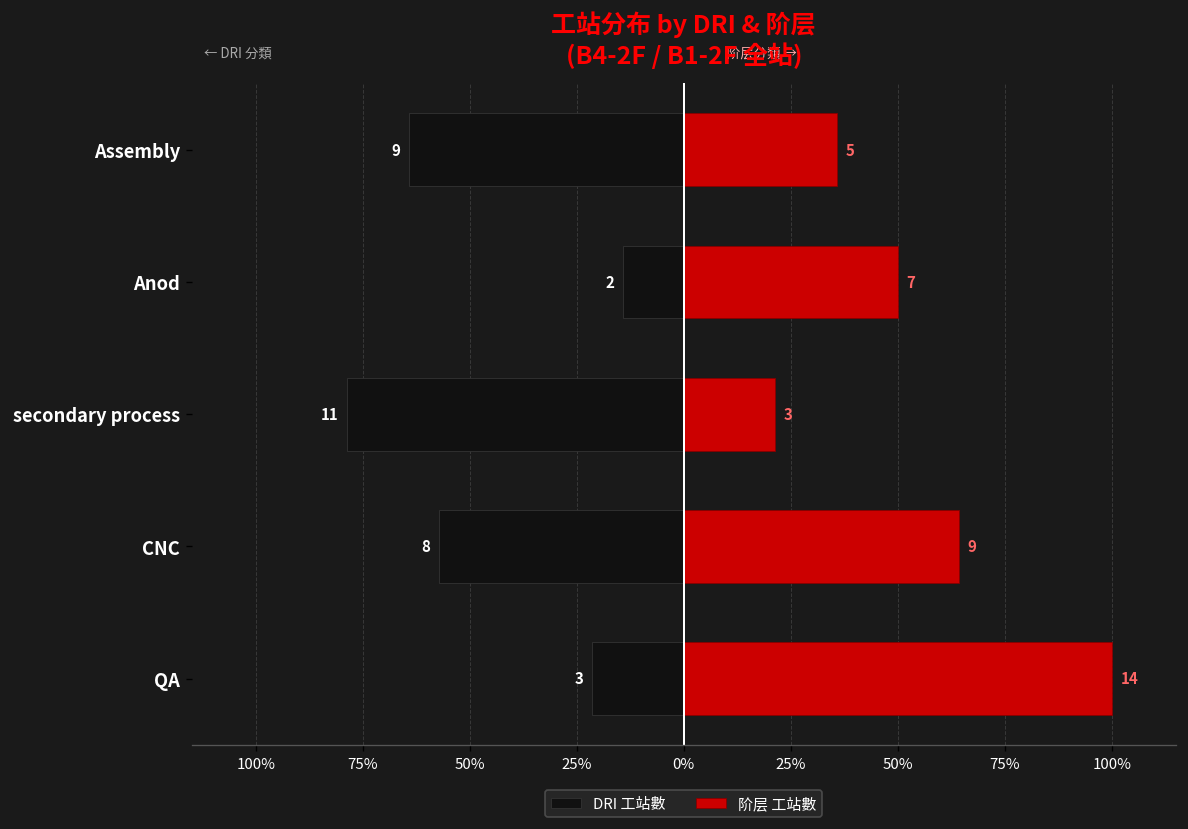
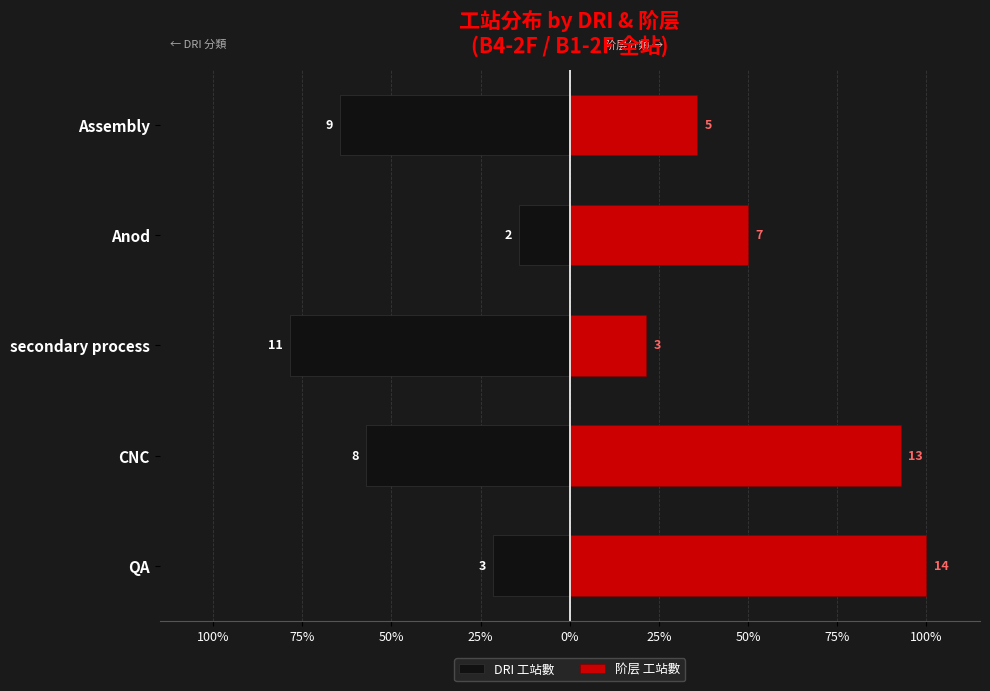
阶层 工站數, CNC: 9 -> 13
